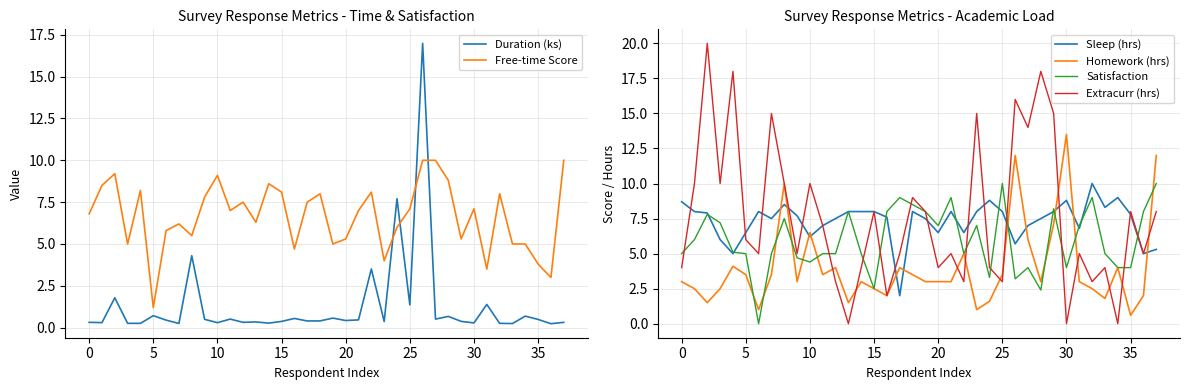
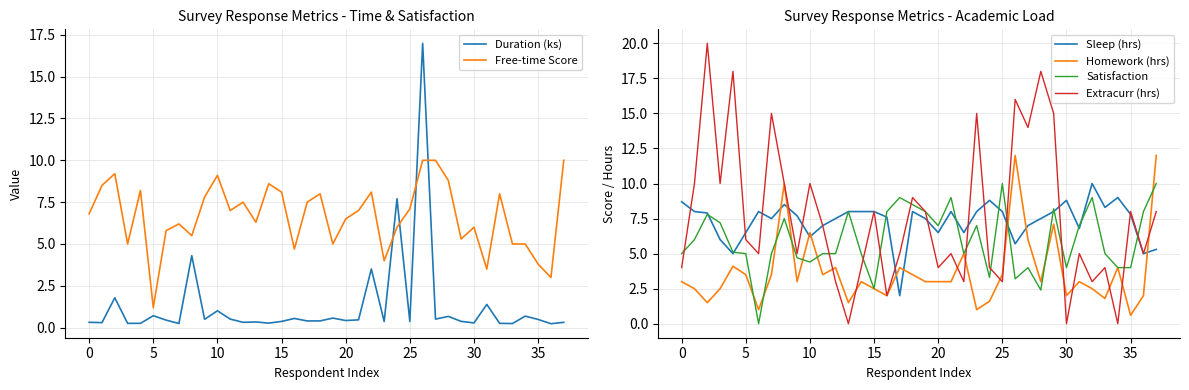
Survey Response Metrics - Time & Satisfaction, Duration (ks), 10: 0.3 -> 1.0
Survey Response Metrics - Time & Satisfaction, Free-time Score, 20: 5.3 -> 6.5
Survey Response Metrics - Time & Satisfaction, Duration (ks), 25: 1.4 -> 0.4
Survey Response Metrics - Time & Satisfaction, Free-time Score, 30: 7.1 -> 6.0
Survey Response Metrics - Academic Load, Homework (hrs), 30: 13.5 -> 2.0
